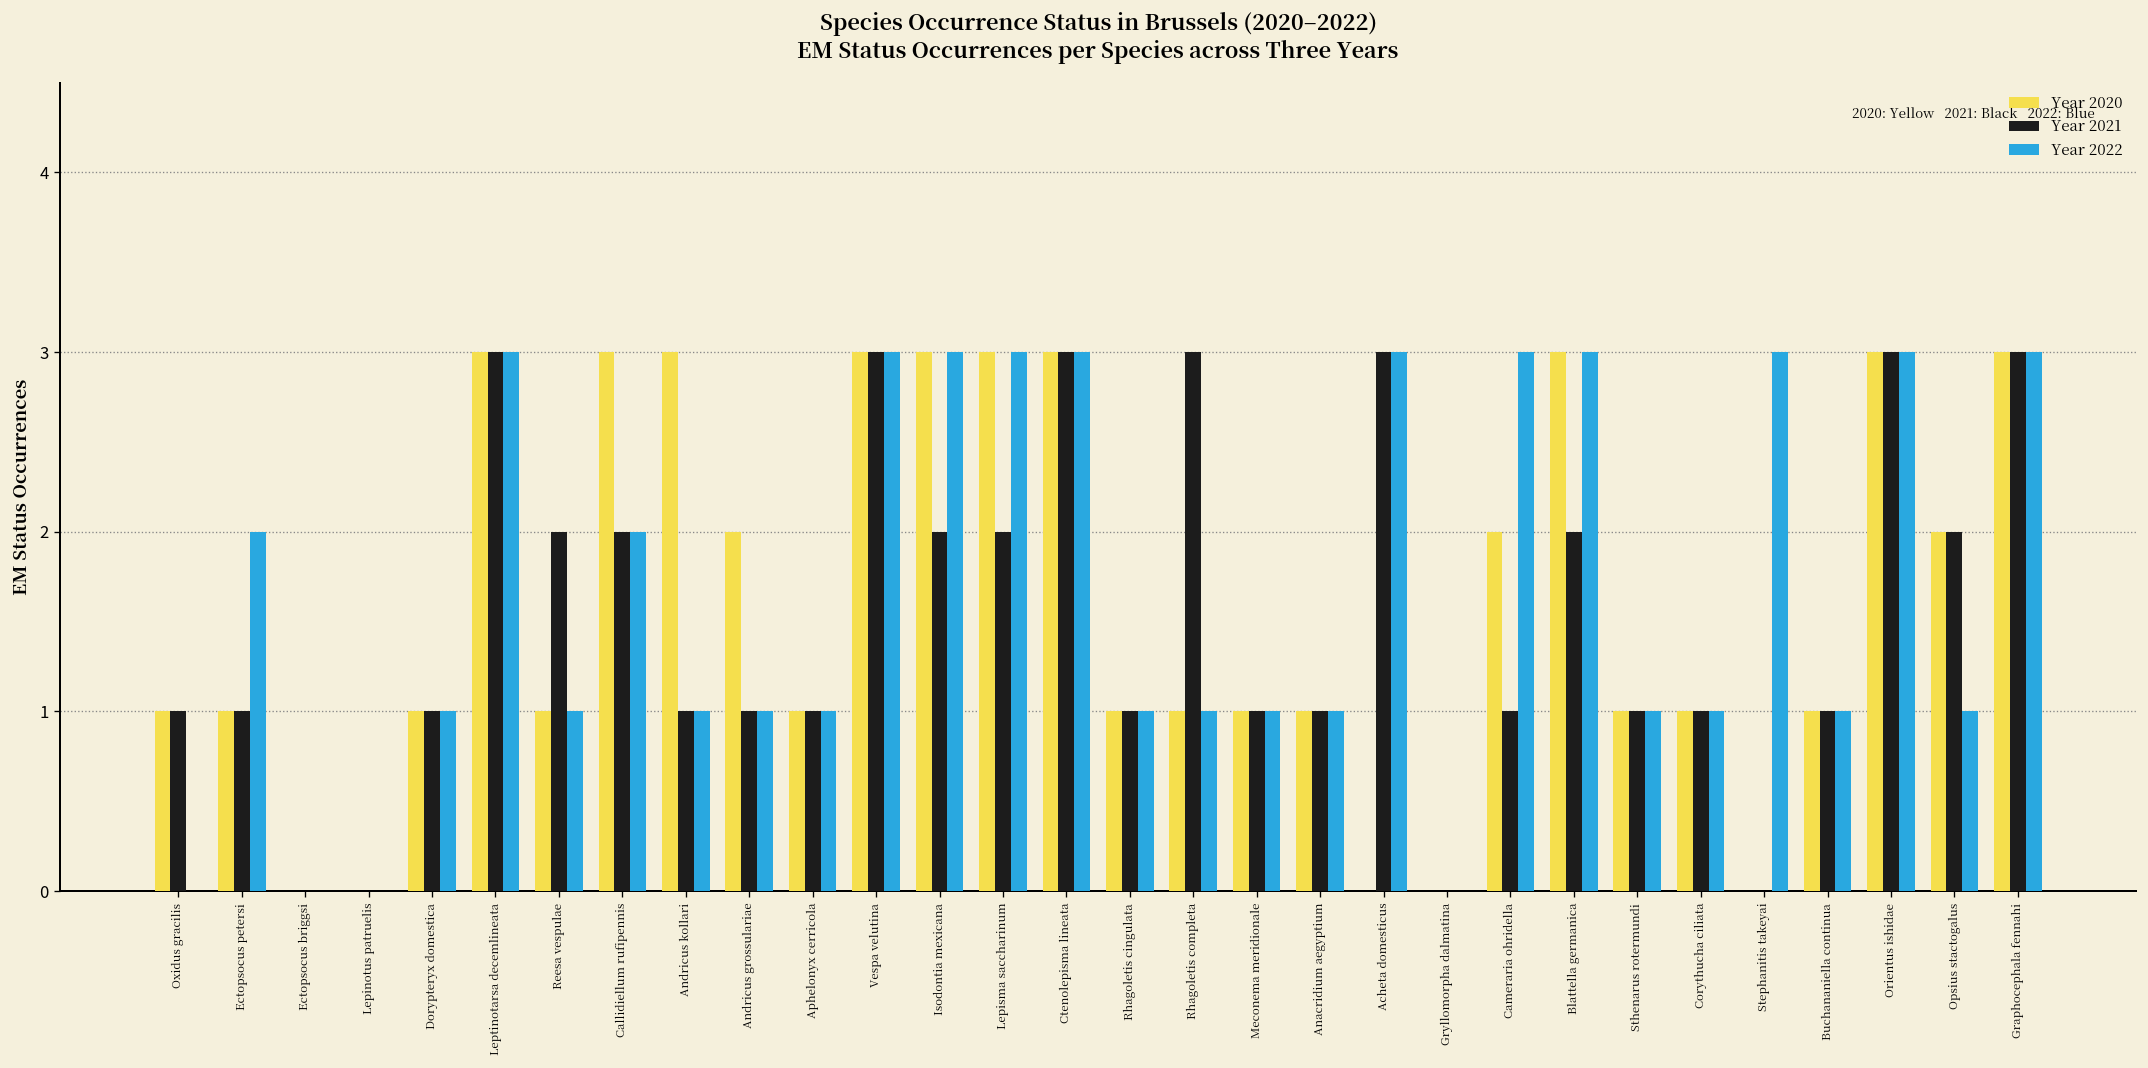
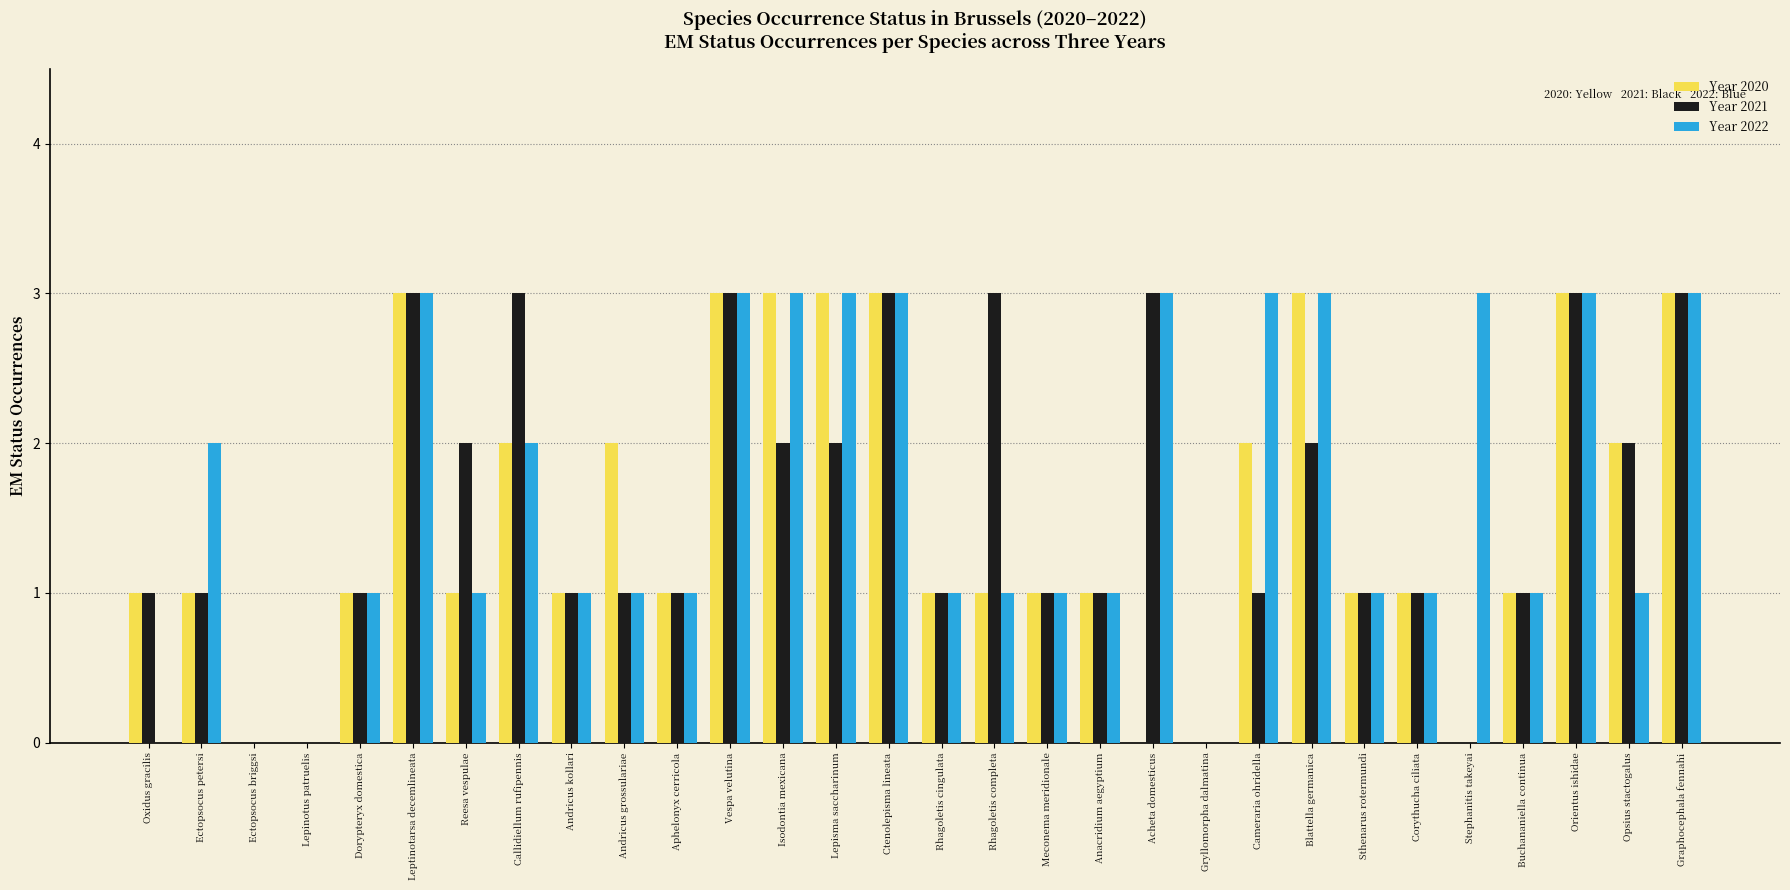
Year 2020, Callidiellum rufipennis: 3 -> 2
Year 2021, Callidiellum rufipennis: 2 -> 3
Year 2020, Andricus kollari: 3 -> 1
